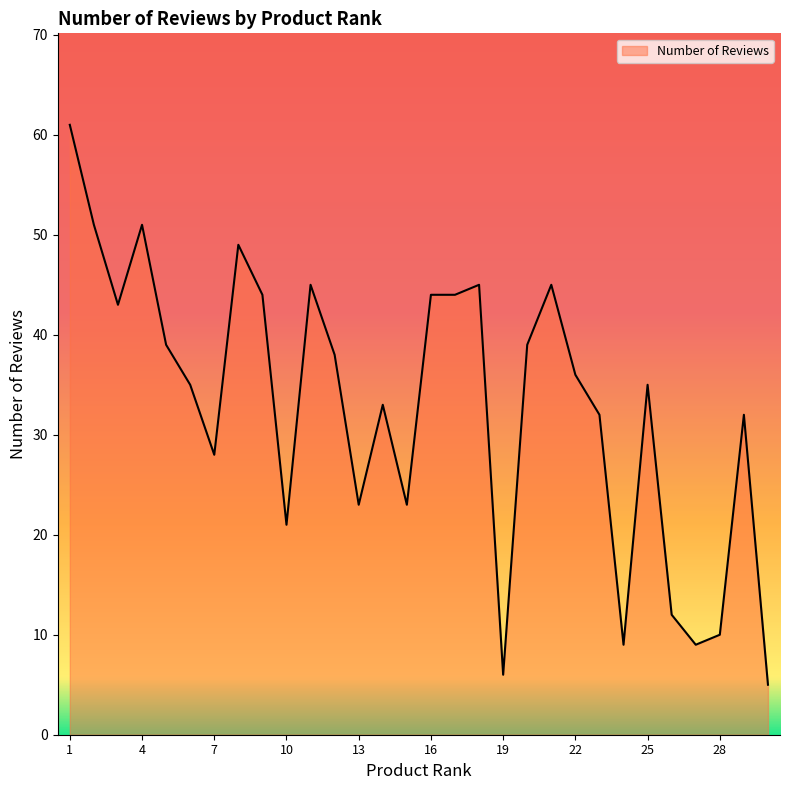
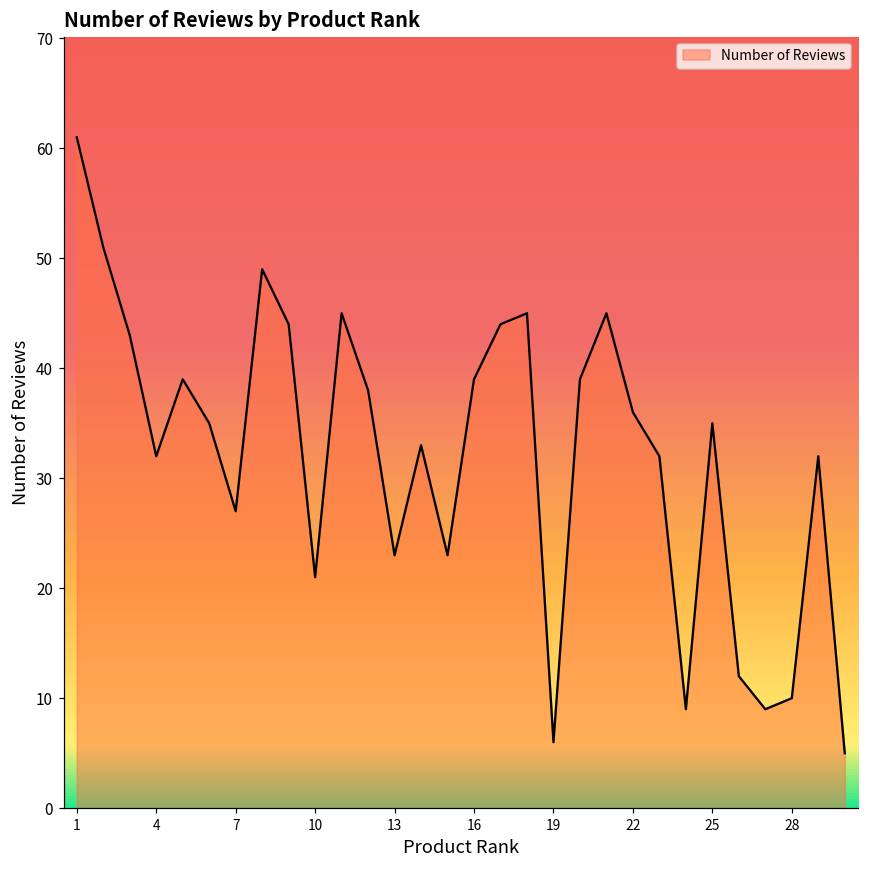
4: 51 -> 32
7: 28 -> 27
16: 44 -> 39
